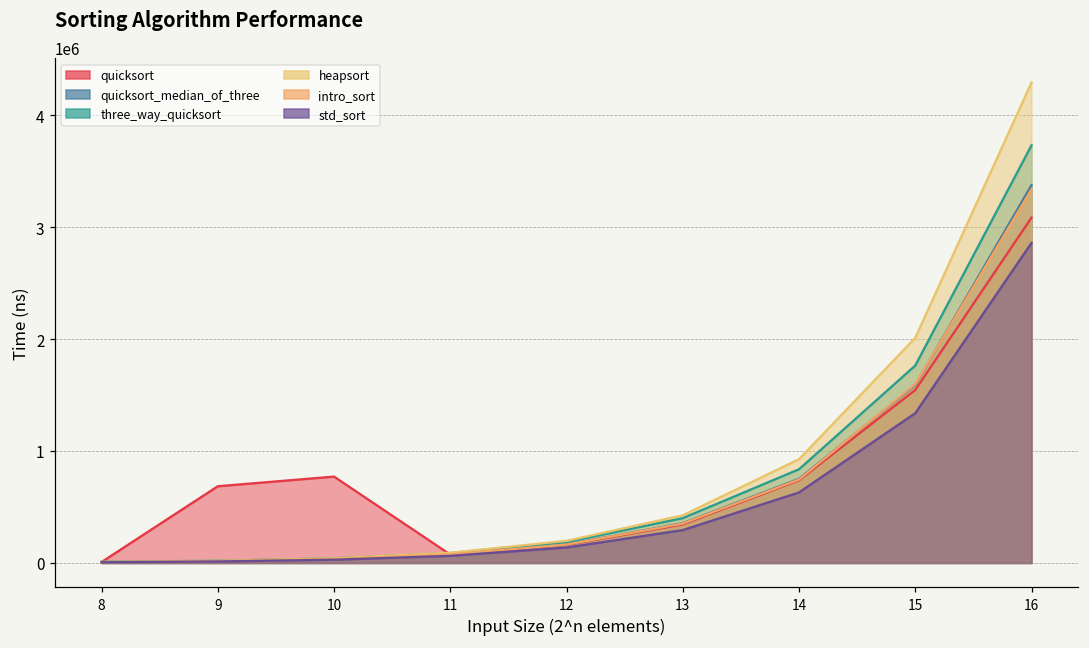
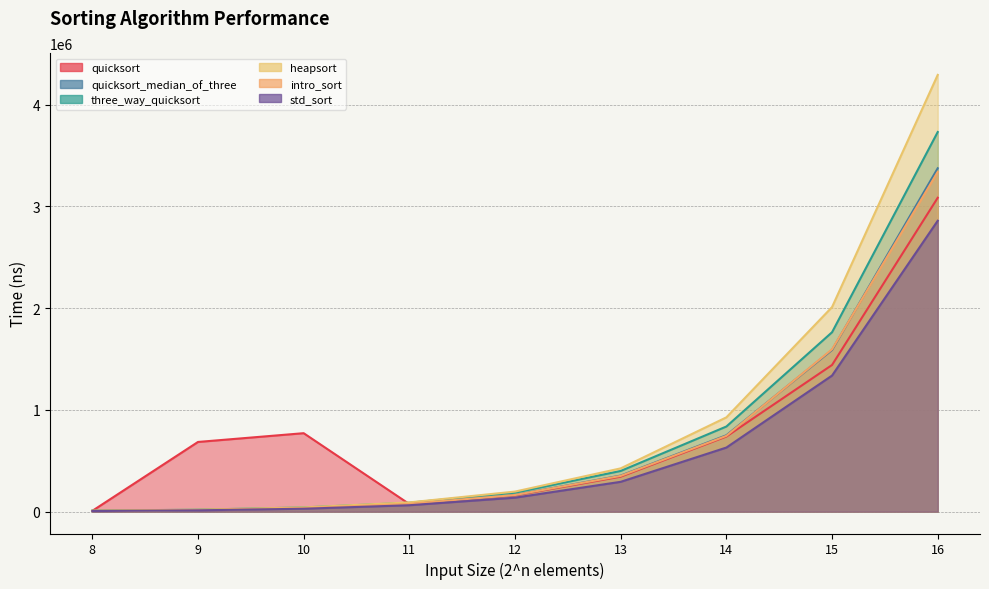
quicksort, 15: 1540000 -> 1440000
